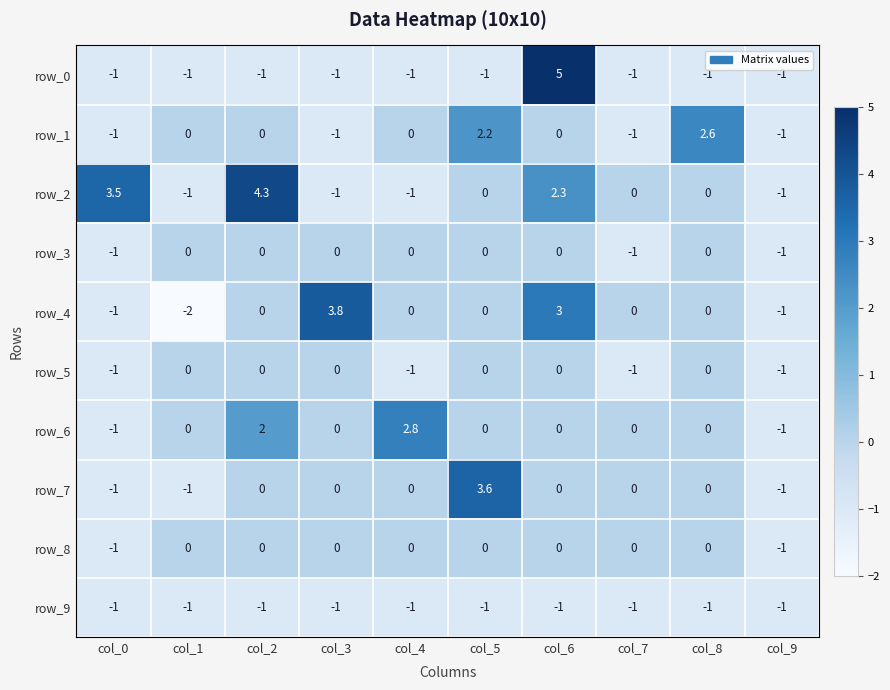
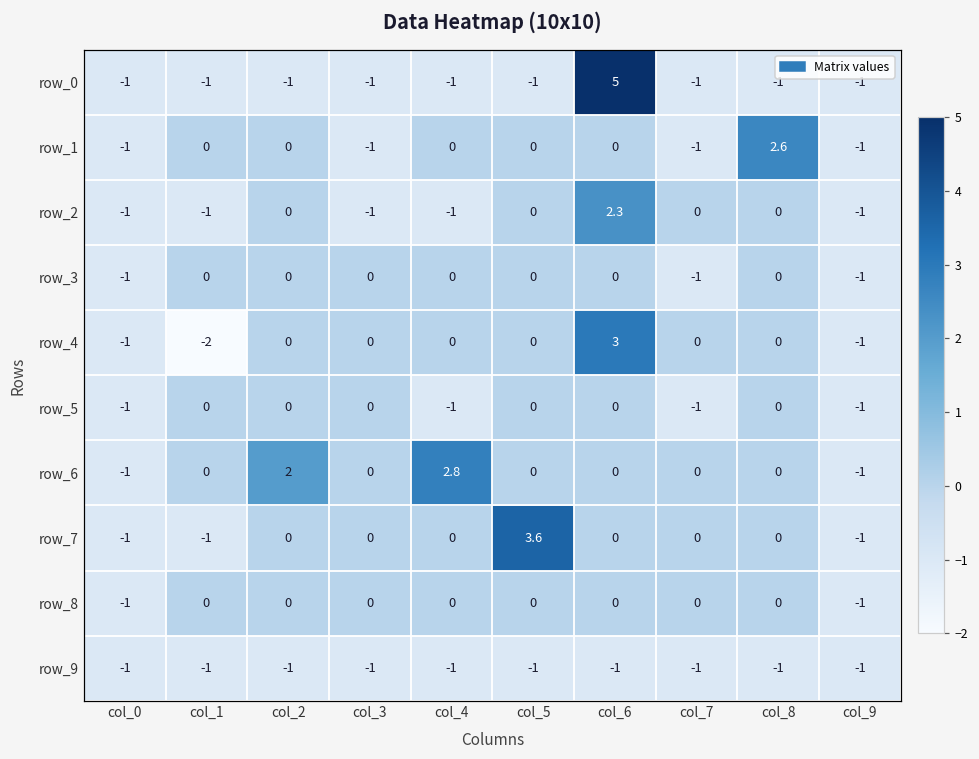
row_1, col_5: 2.2 -> 0
row_2, col_0: 3.5 -> -1
row_2, col_2: 4.3 -> 0
row_4, col_3: 3.8 -> 0
